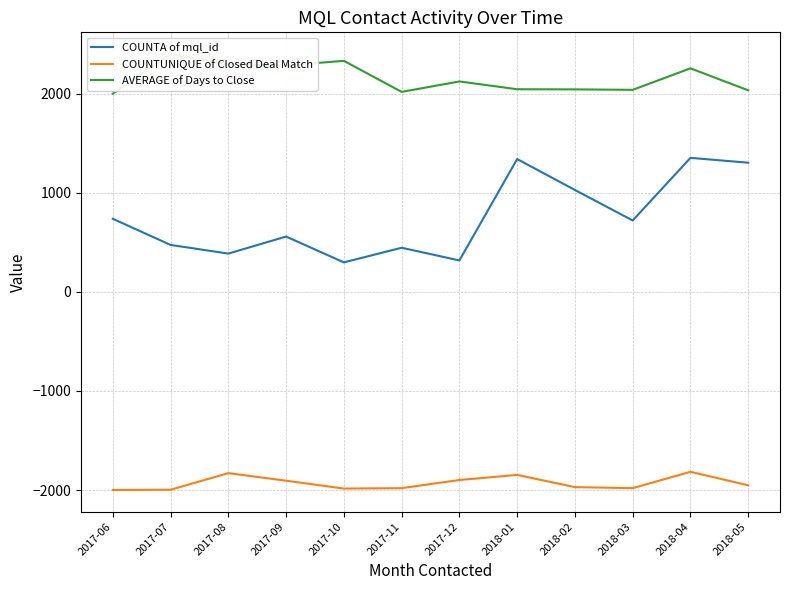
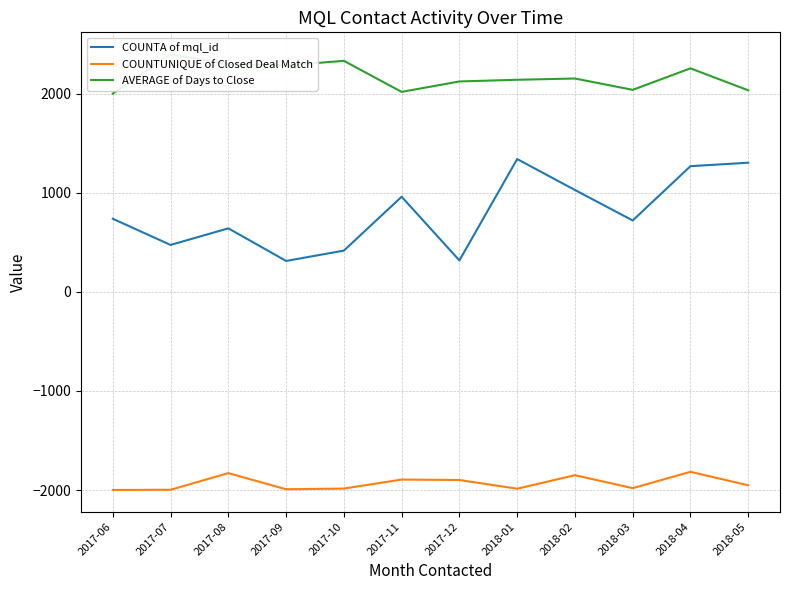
COUNTA of mql_id, 2017-08: 400 -> 600
COUNTA of mql_id, 2017-09: 600 -> 300
COUNTUNIQUE of Closed Deal Match, 2017-09: -1900 -> -2000
COUNTA of mql_id, 2017-10: 300 -> 400
COUNTA of mql_id, 2017-11: 400 -> 1000
COUNTUNIQUE of Closed Deal Match, 2017-11: -2000 -> -1900
COUNTUNIQUE of Closed Deal Match, 2018-01: -1800 -> -2000
AVERAGE of Days to Close, 2018-01: 2000 -> 2100
COUNTUNIQUE of Closed Deal Match, 2018-02: -2000 -> -1900
AVERAGE of Days to Close, 2018-02: 2000 -> 2200
COUNTA of mql_id, 2018-04: 1400 -> 1300
